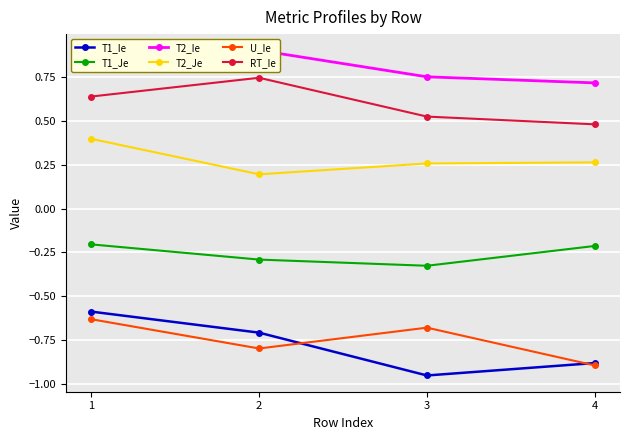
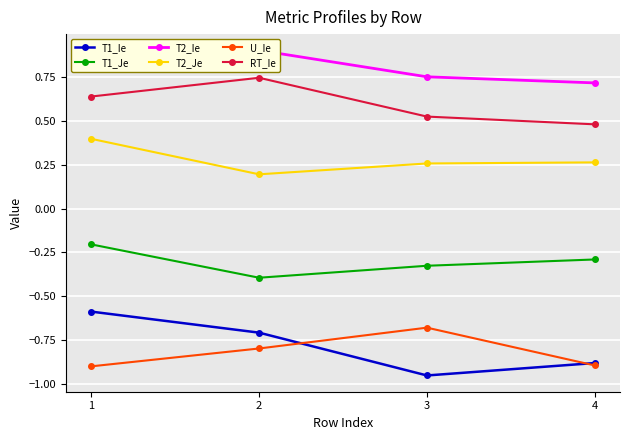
U_Ie, 1: -0.63 -> -0.90
T1_Je, 2: -0.29 -> -0.39
T1_Je, 4: -0.21 -> -0.29
